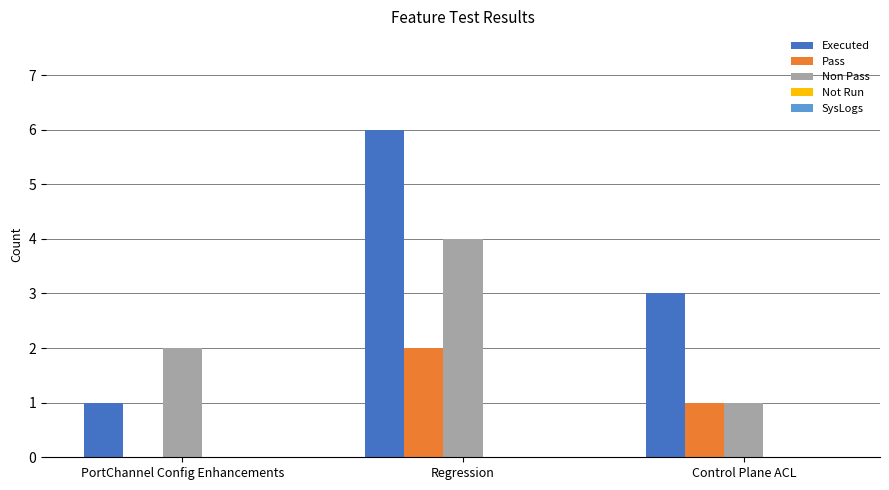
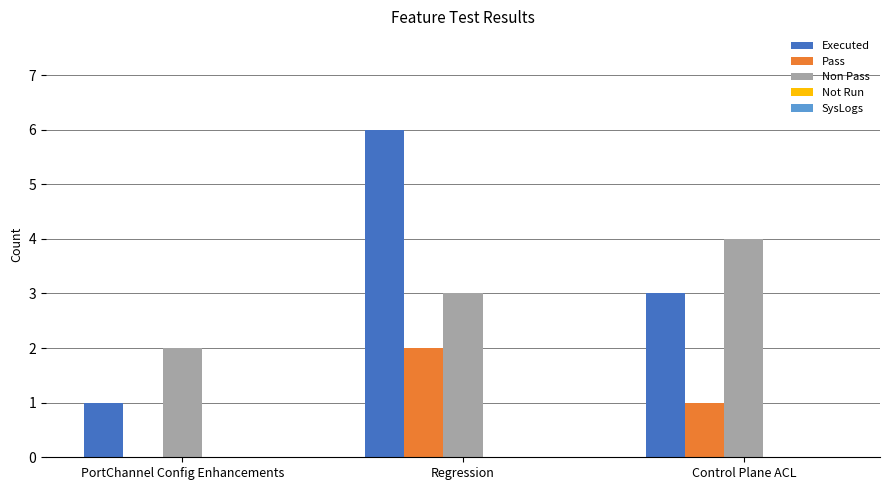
Non Pass, Regression: 4 -> 3
Non Pass, Control Plane ACL: 1 -> 4
